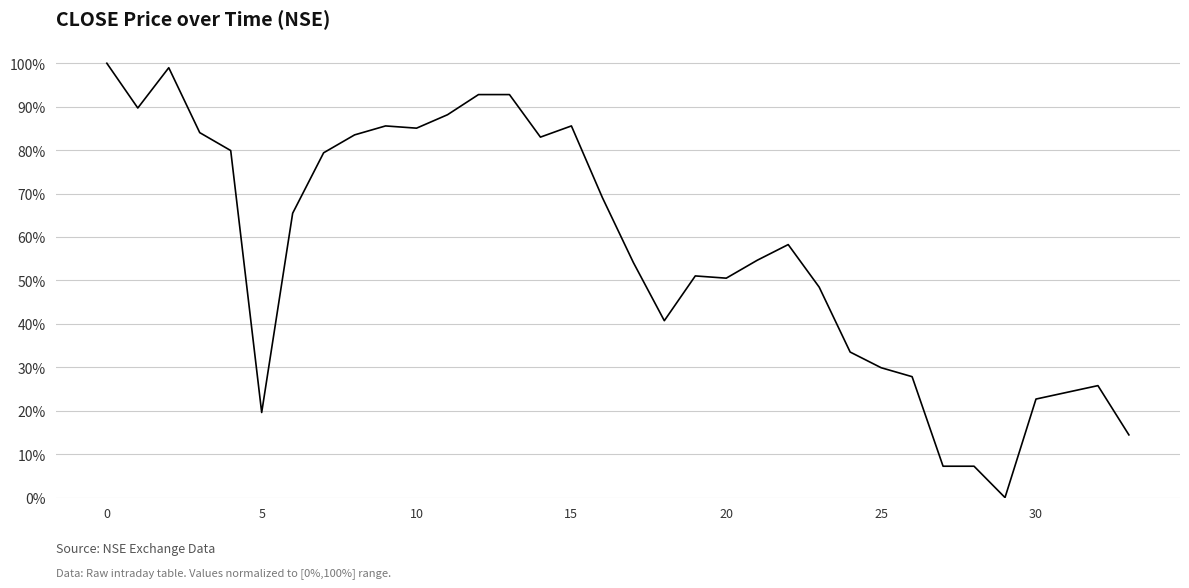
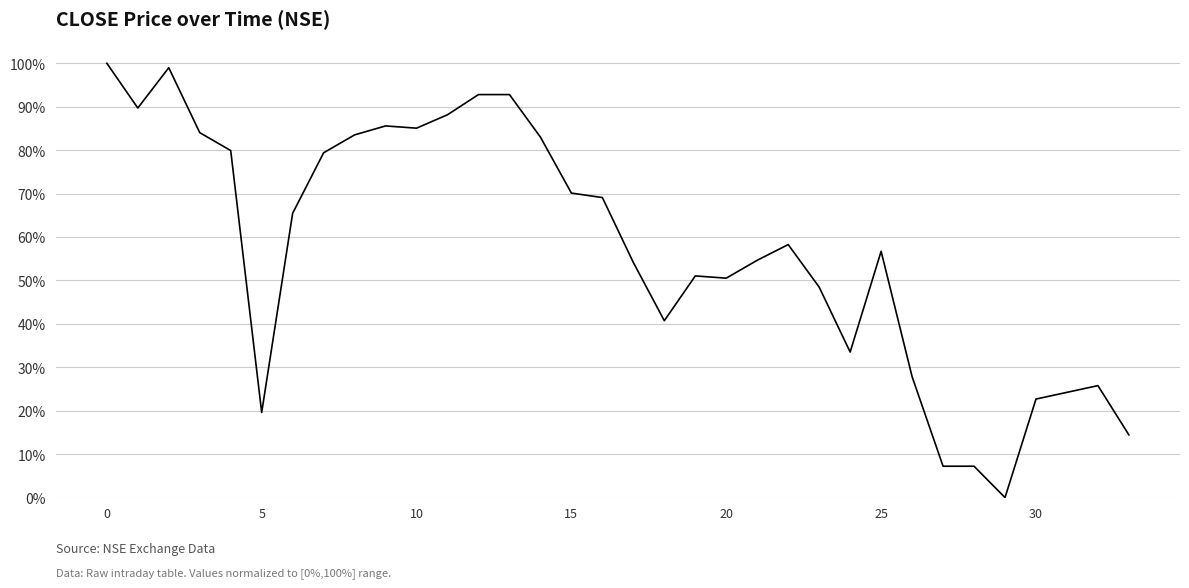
15: 86% -> 70%
25: 30% -> 57%
